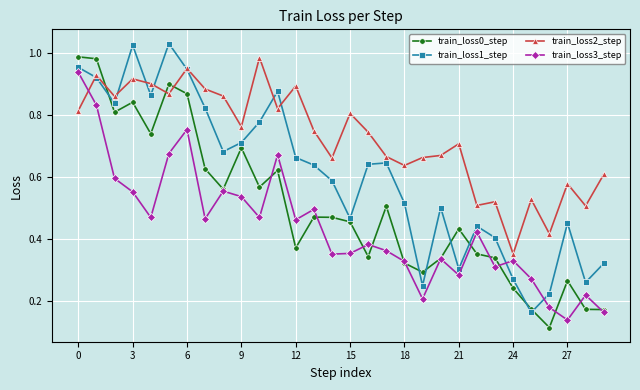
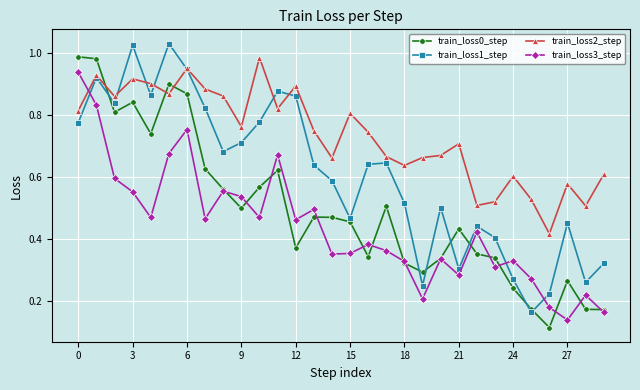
train_loss1_step, 0: 0.95 -> 0.77
train_loss0_step, 9: 0.69 -> 0.50
train_loss1_step, 12: 0.66 -> 0.86
train_loss2_step, 24: 0.35 -> 0.60
